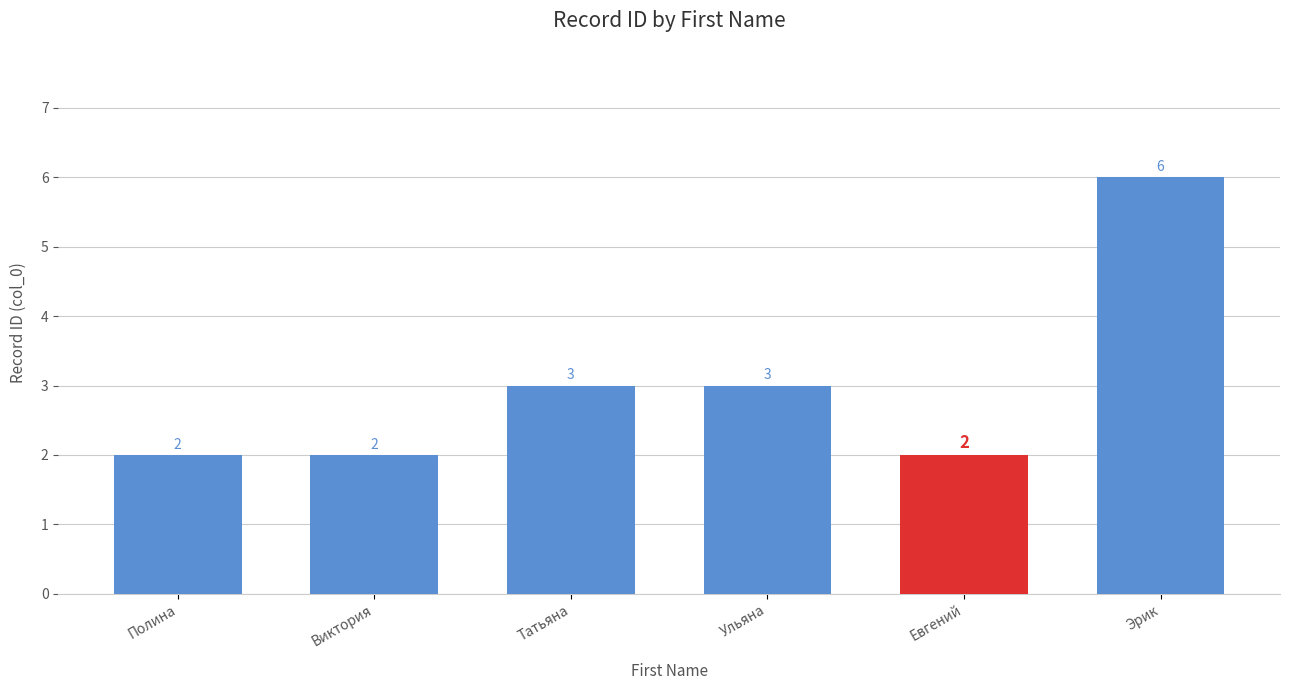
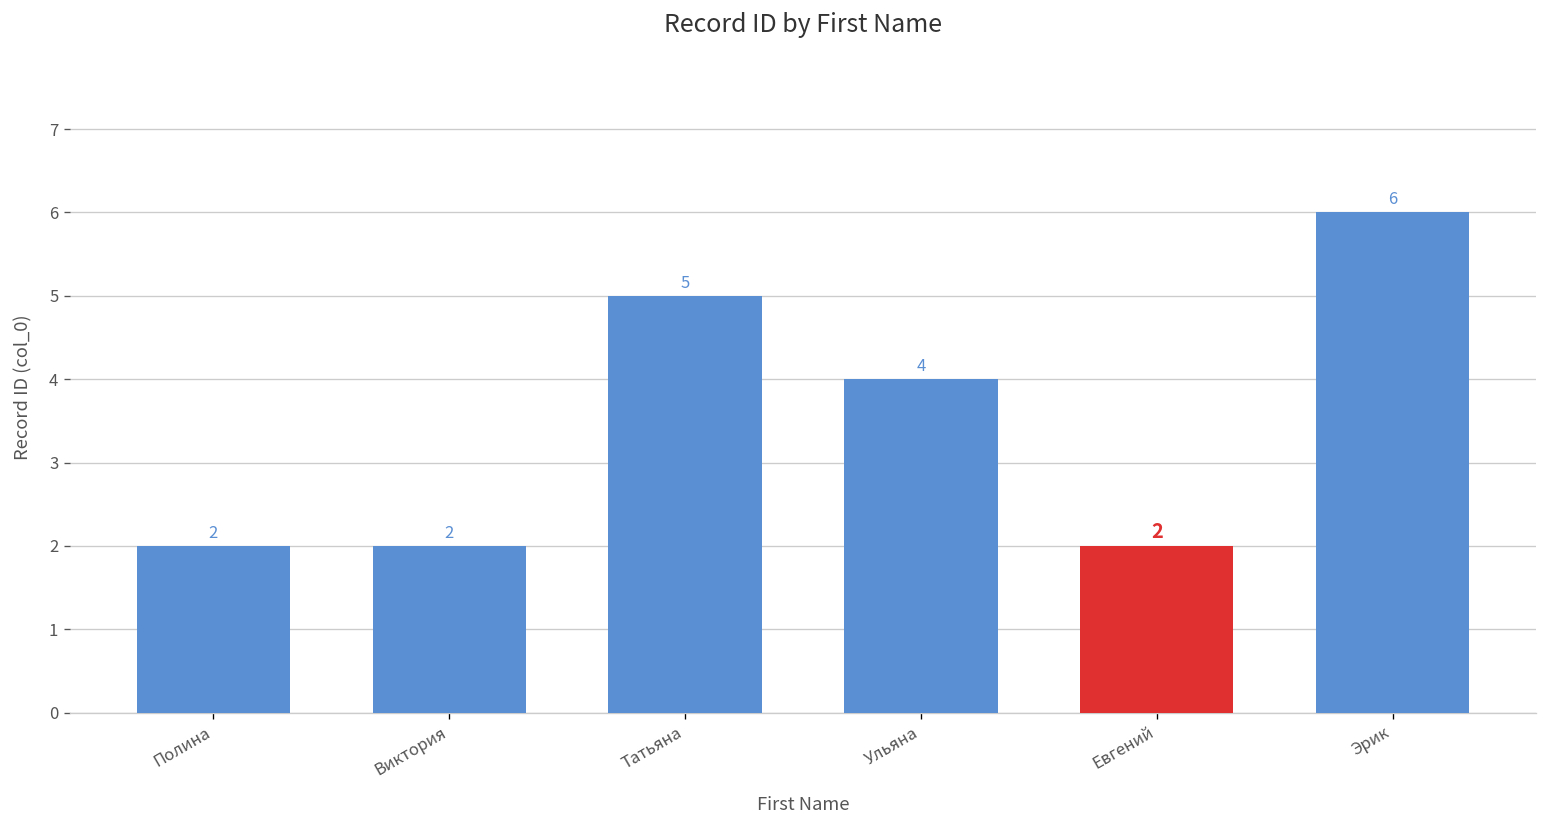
Татьяна: 3 -> 5
Ульяна: 3 -> 4
